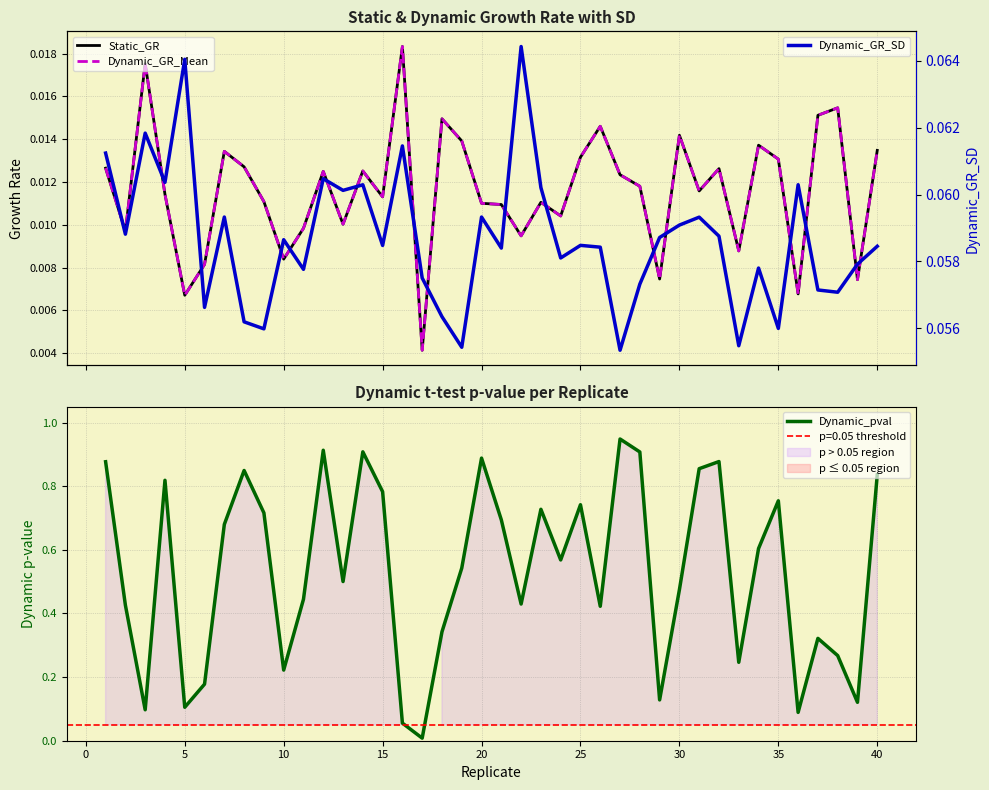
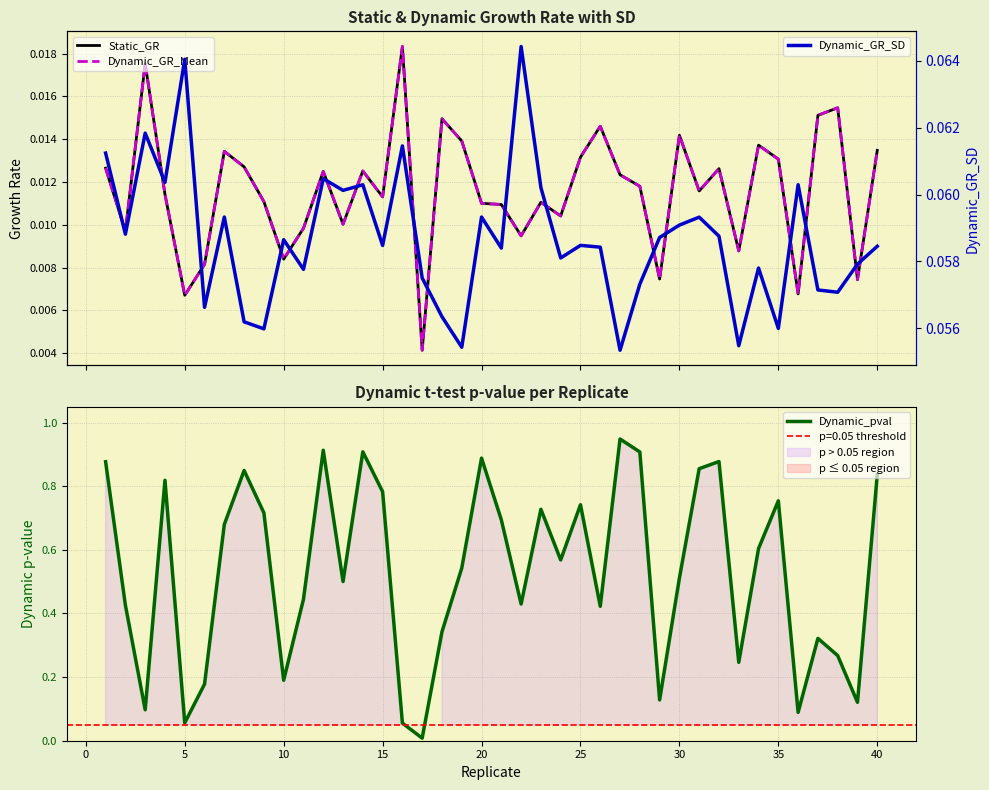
Dynamic t-test p-value per Replicate, 5: 0.11 -> 0.06
Dynamic t-test p-value per Replicate, 10: 0.22 -> 0.19
Dynamic t-test p-value per Replicate, 30: 0.47 -> 0.51
